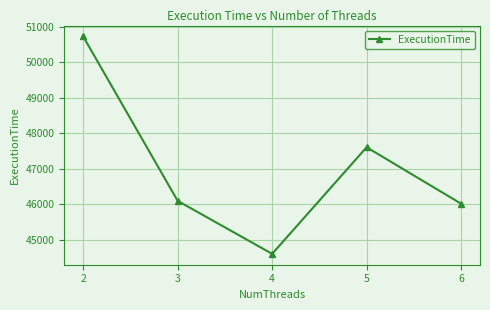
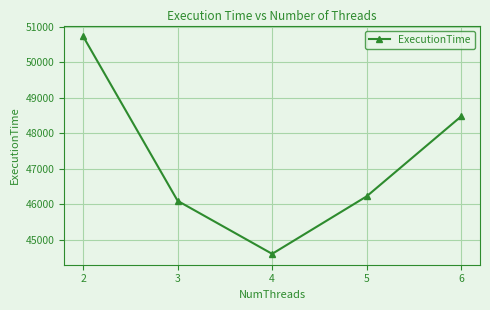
5: 47600 -> 46200
6: 46000 -> 48500
